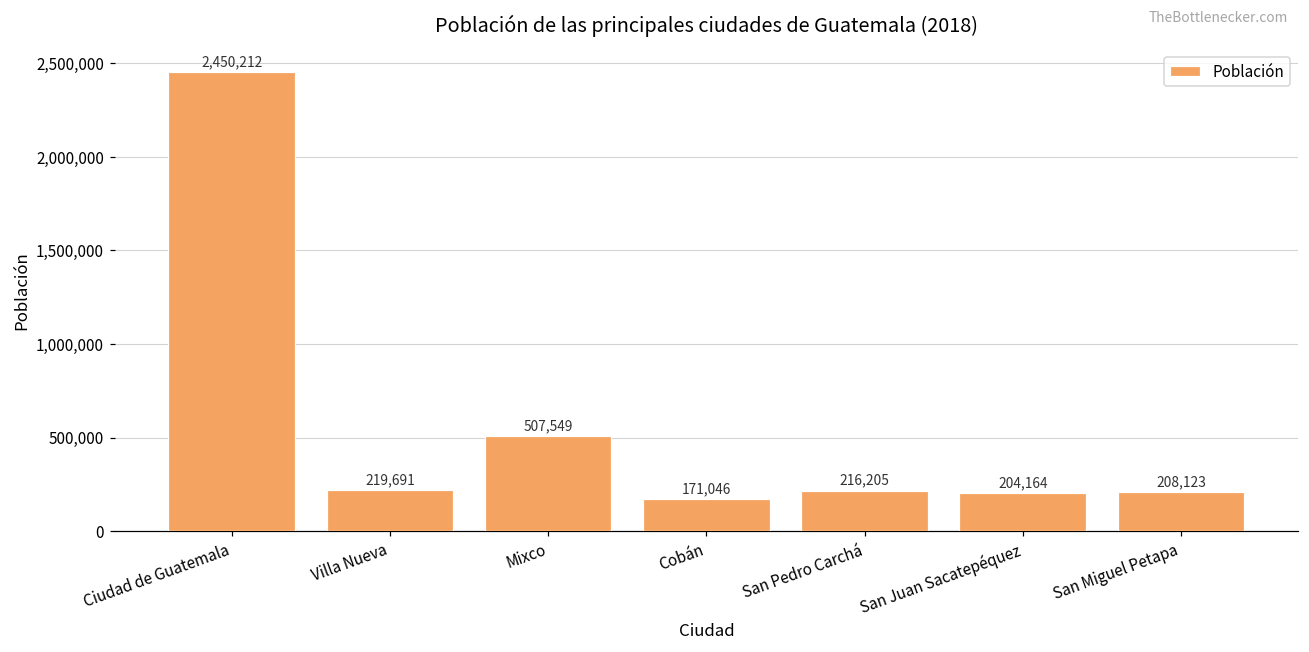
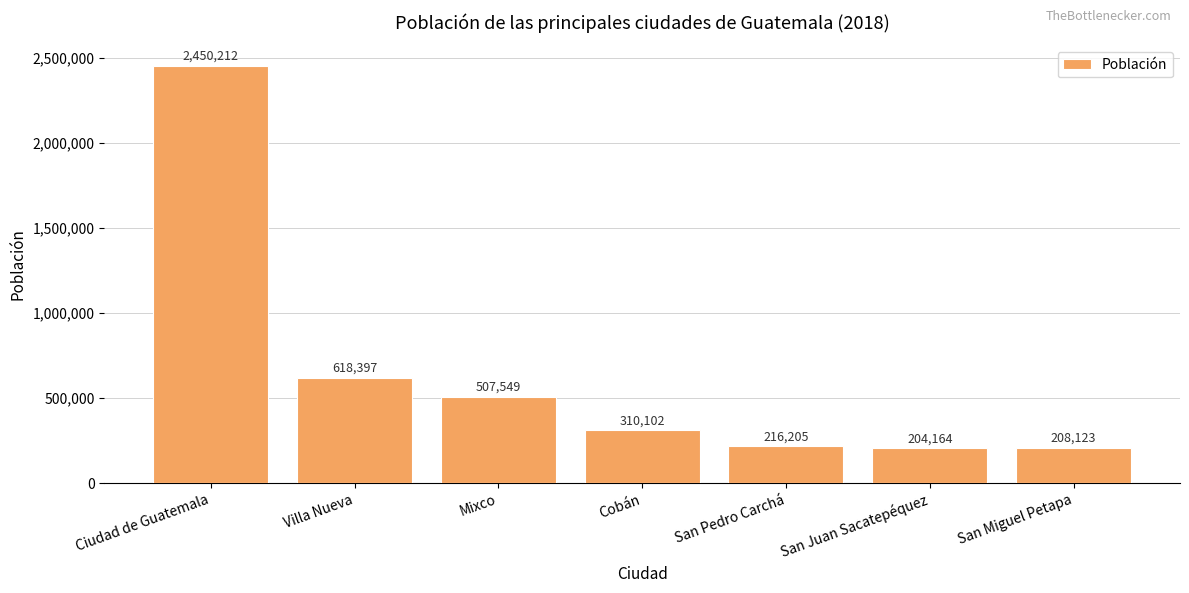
Villa Nueva: 219,691 -> 618,397
Cobán: 171,046 -> 310,102
